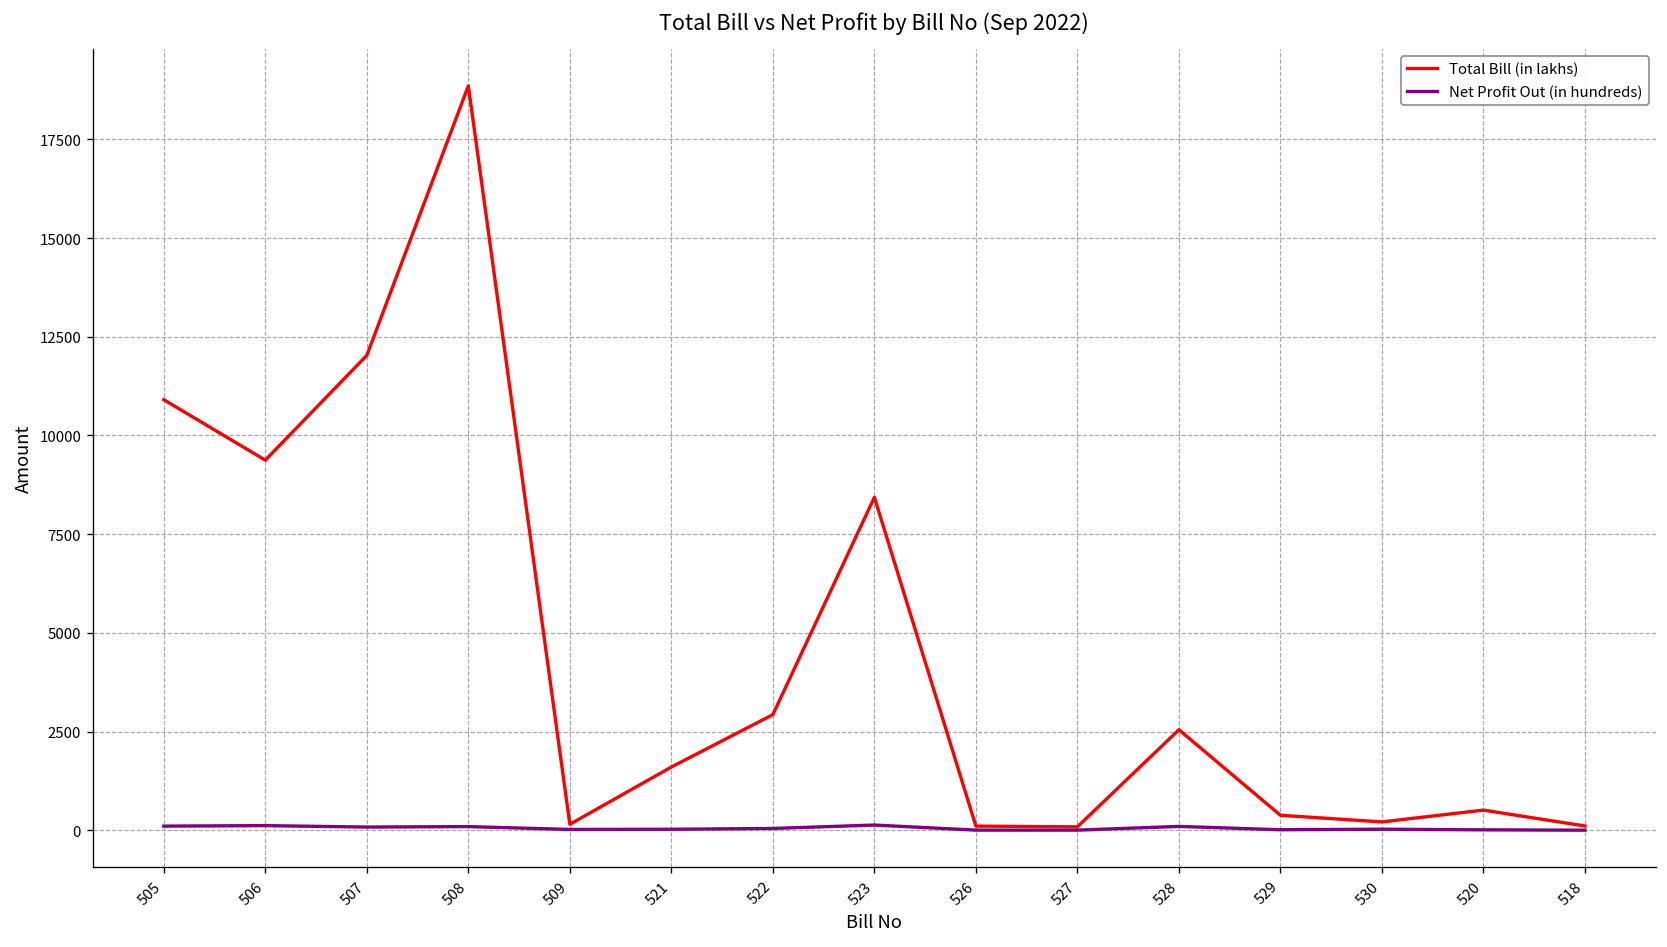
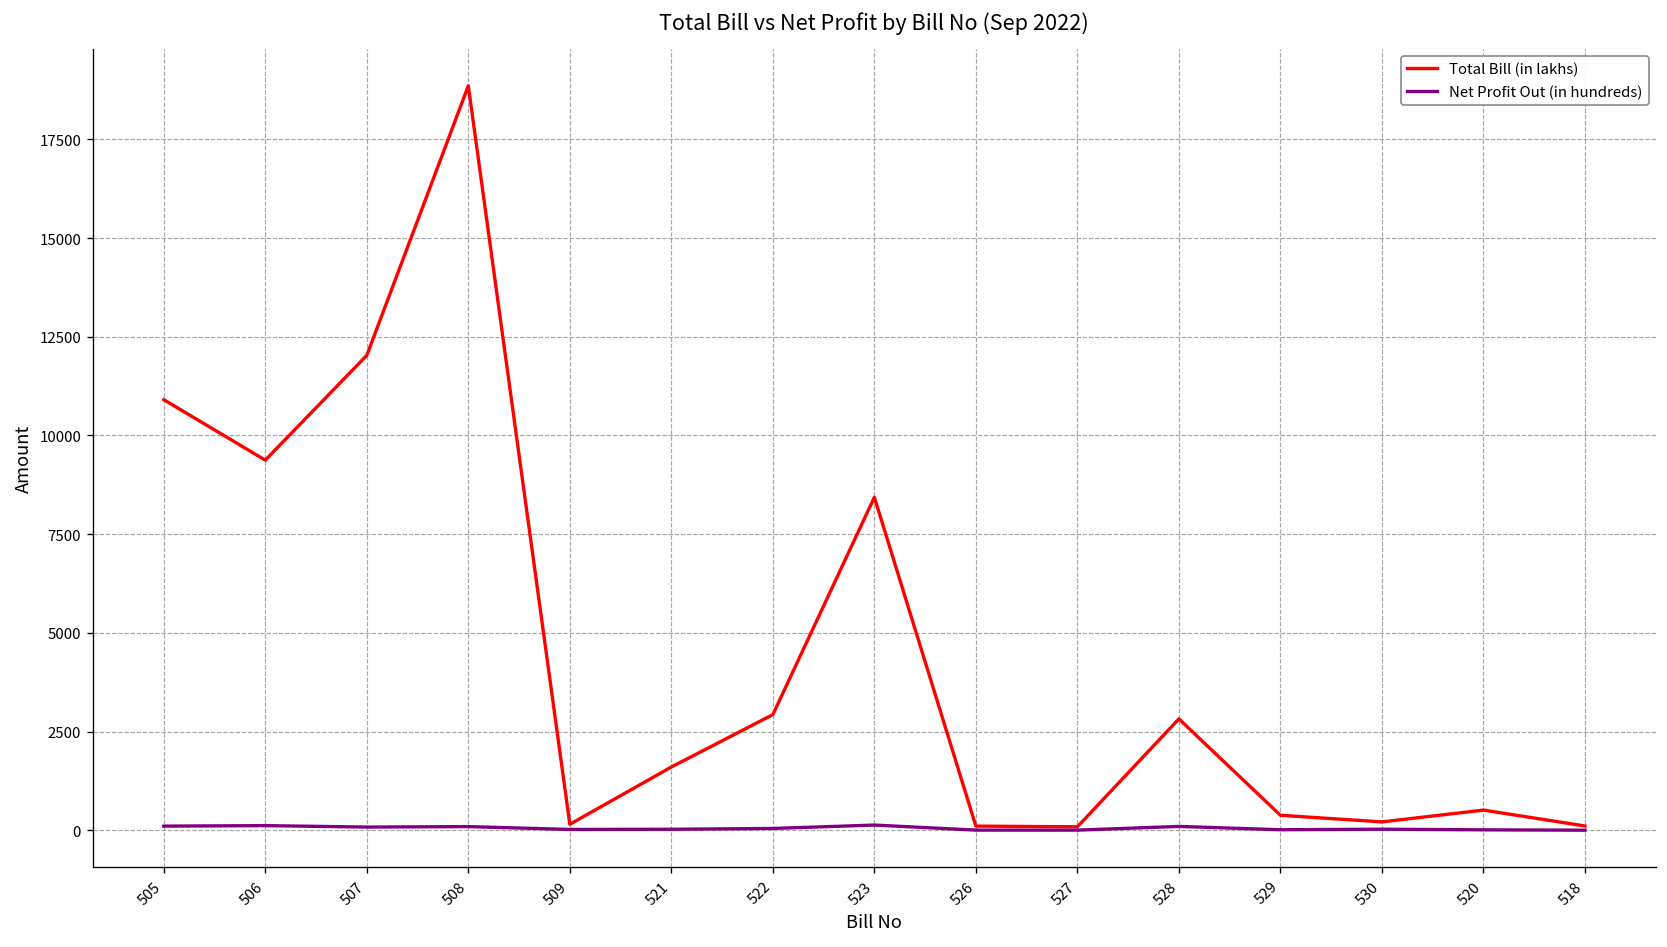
Total Bill (in lakhs), 528: 2500 -> 2800
